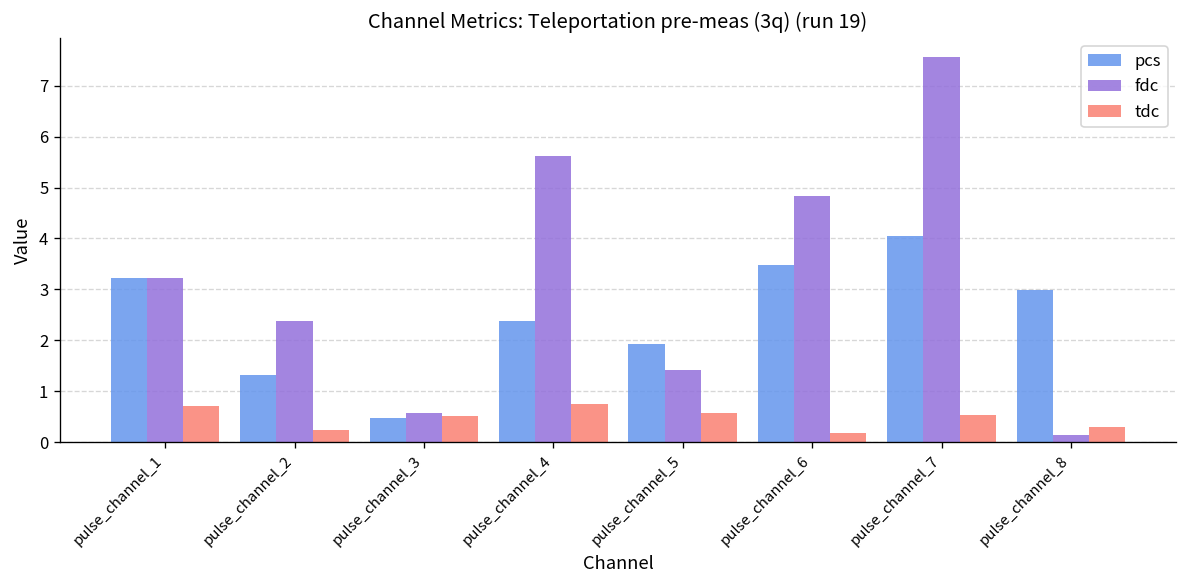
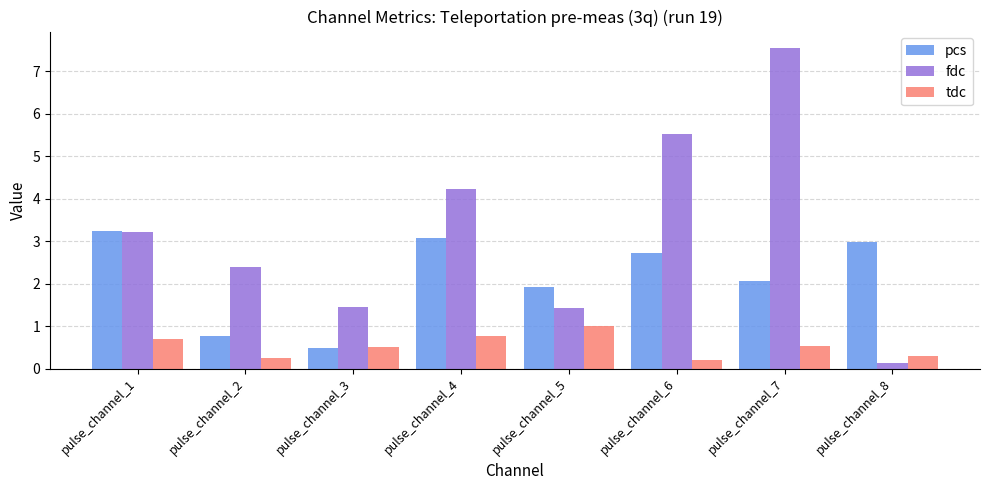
pcs, pulse_channel_2: 1.3 -> 0.8
fdc, pulse_channel_3: 0.6 -> 1.5
pcs, pulse_channel_4: 2.4 -> 3.1
fdc, pulse_channel_4: 5.6 -> 4.2
tdc, pulse_channel_5: 0.6 -> 1.0
pcs, pulse_channel_6: 3.5 -> 2.7
fdc, pulse_channel_6: 4.8 -> 5.5
pcs, pulse_channel_7: 4.0 -> 2.1
